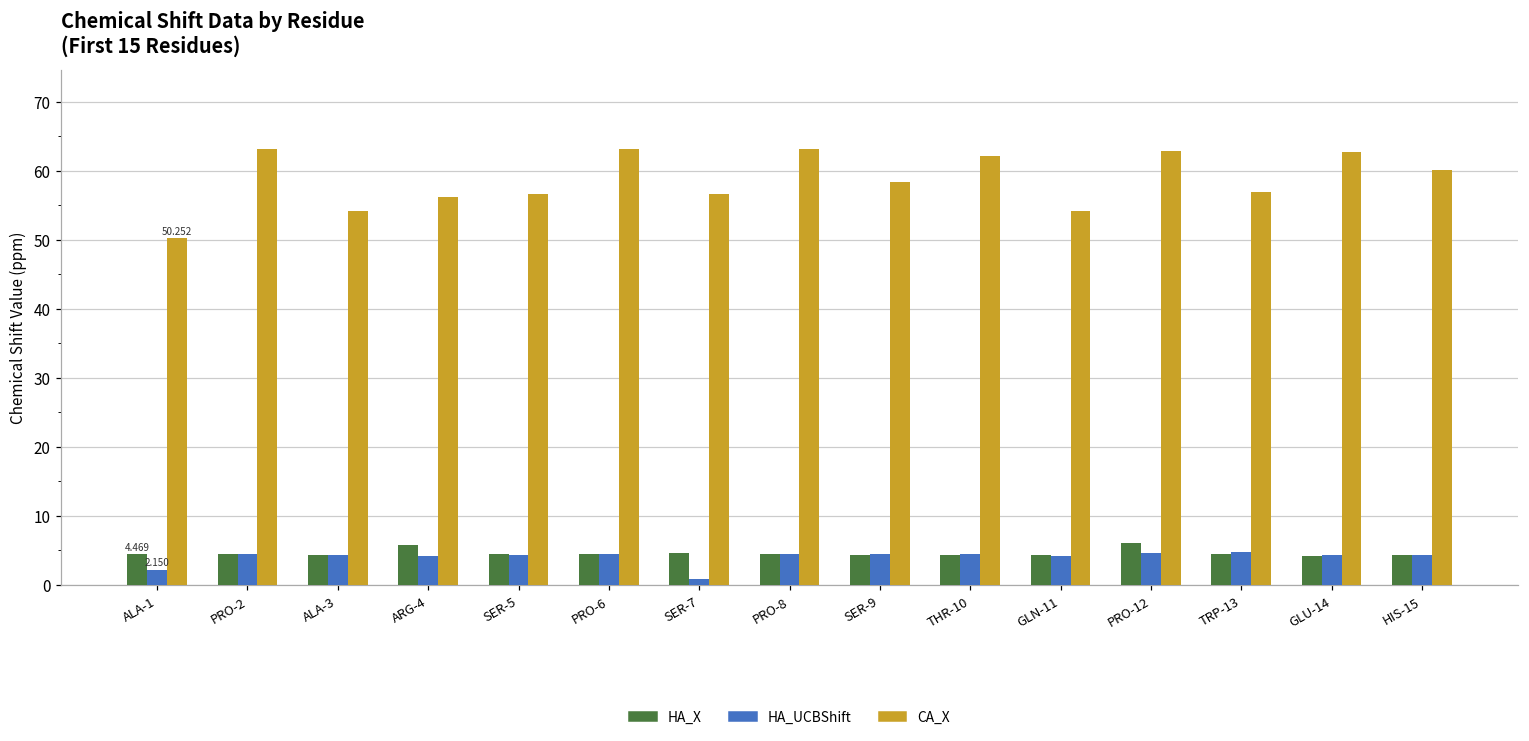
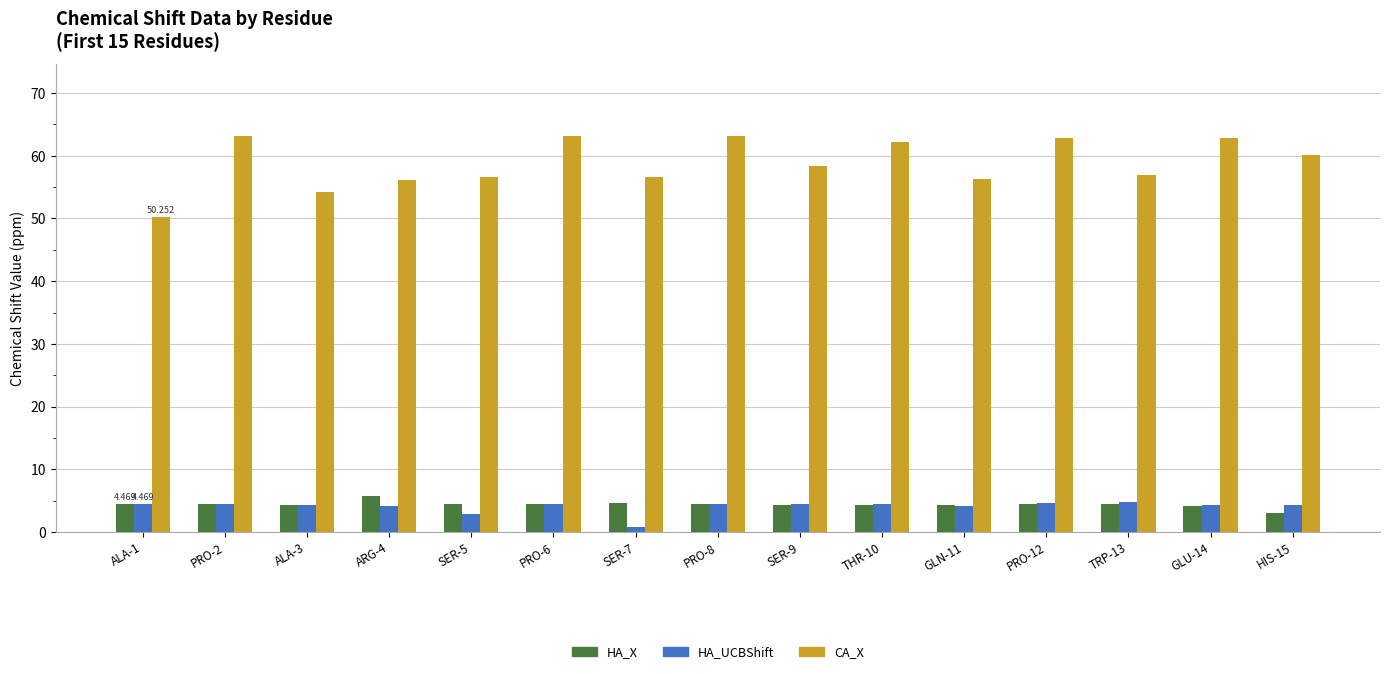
HA_UCBShift, ALA-1: 2.150 -> 4.469
HA_UCBShift, SER-5: 4 -> 3
CA_X, GLN-11: 54 -> 56
HA_X, PRO-12: 6 -> 4
HA_X, HIS-15: 4 -> 3
